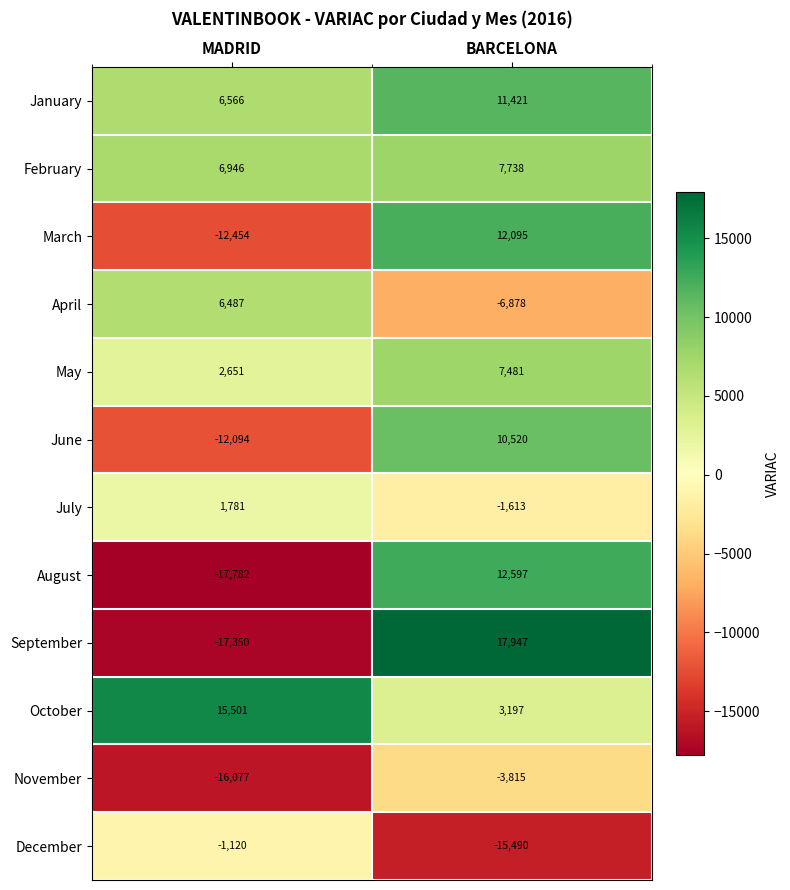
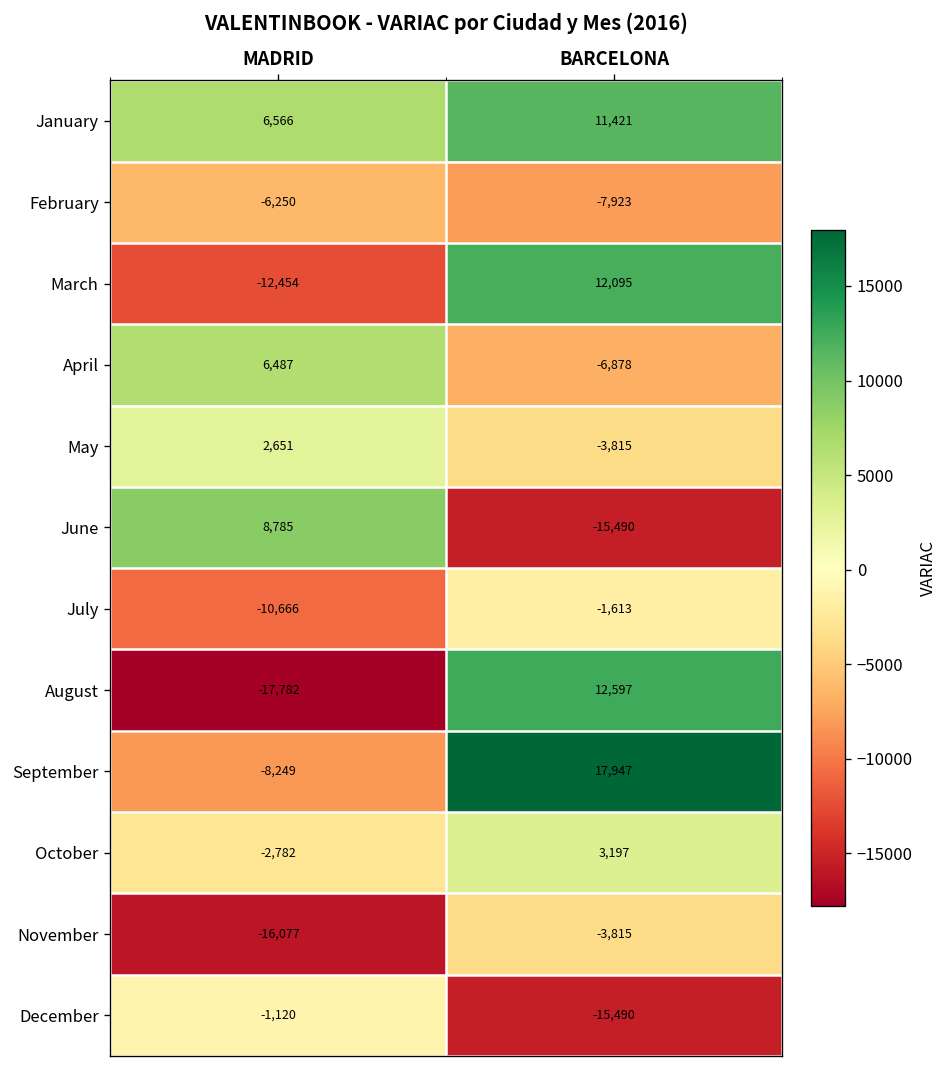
February, MADRID: 6,946 -> -6,250
February, BARCELONA: 7,738 -> -7,923
May, BARCELONA: 7,481 -> -3,815
June, MADRID: -12,094 -> 8,785
June, BARCELONA: 10,520 -> -15,490
July, MADRID: 1,781 -> -10,666
September, MADRID: -17,350 -> -8,249
October, MADRID: 15,501 -> -2,782
